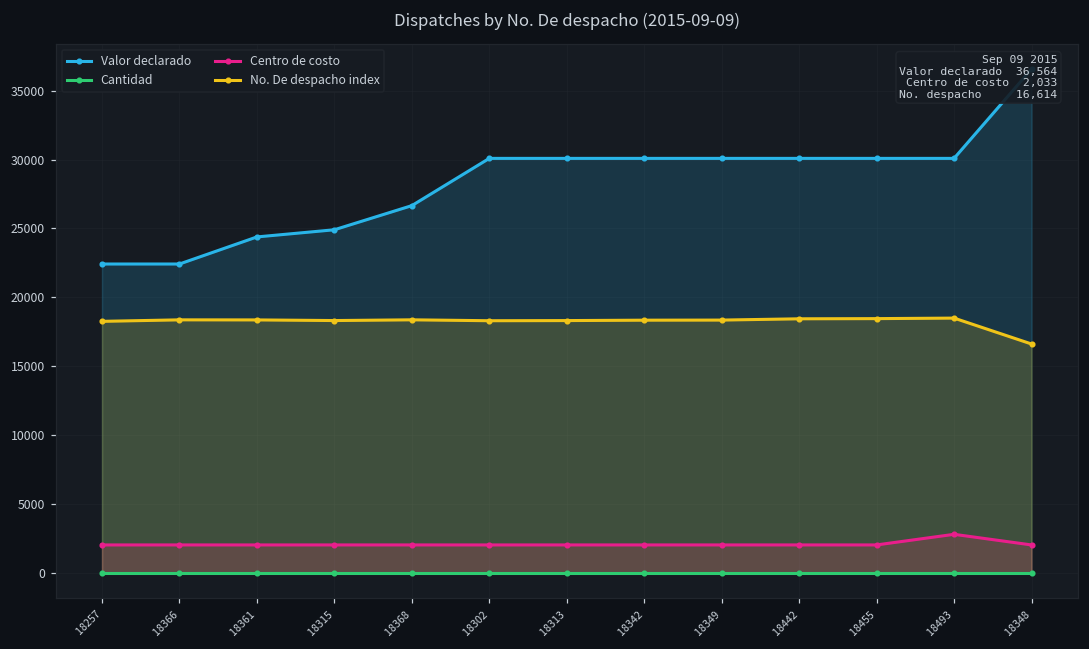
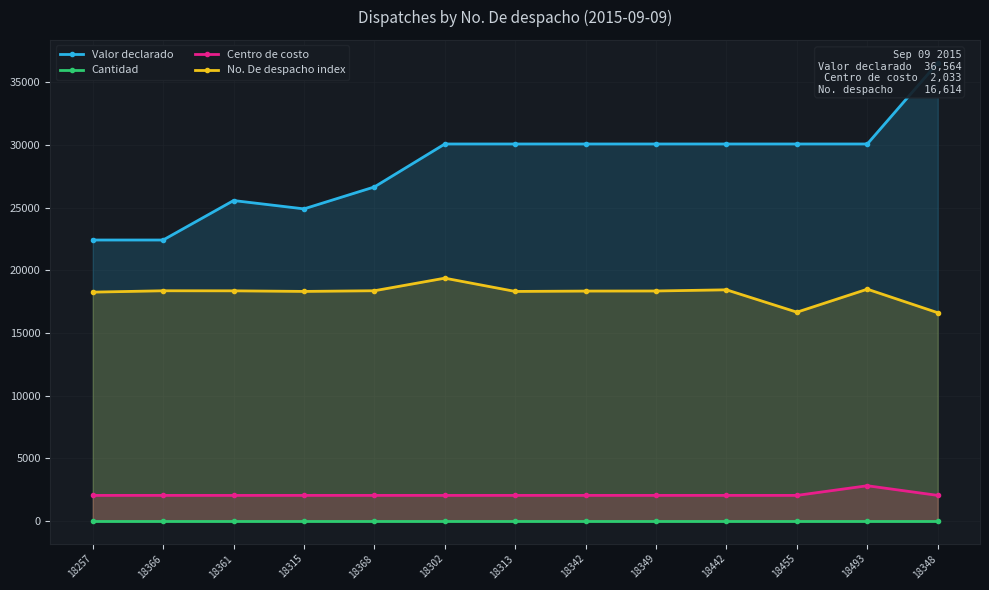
Valor declarado, 18361: 24400 -> 25600
No. De despacho index, 18302: 18300 -> 19400
No. De despacho index, 18455: 18500 -> 16700
